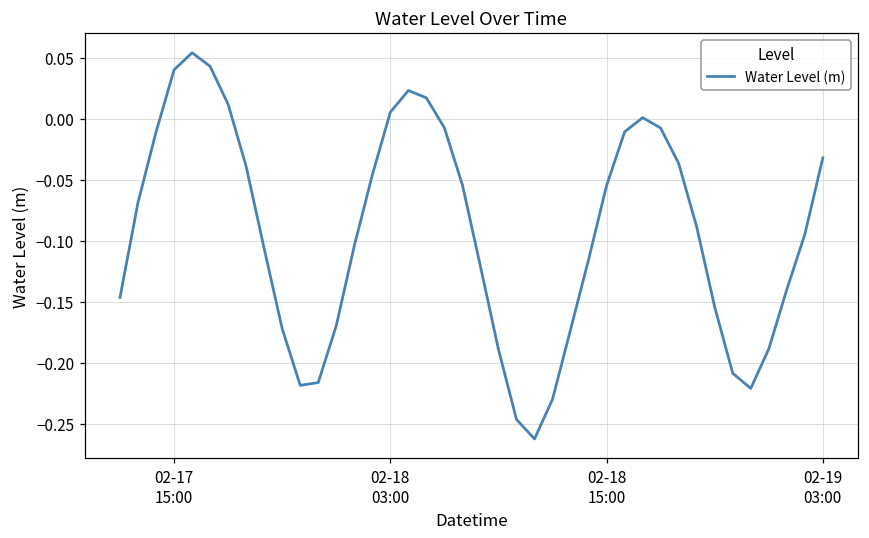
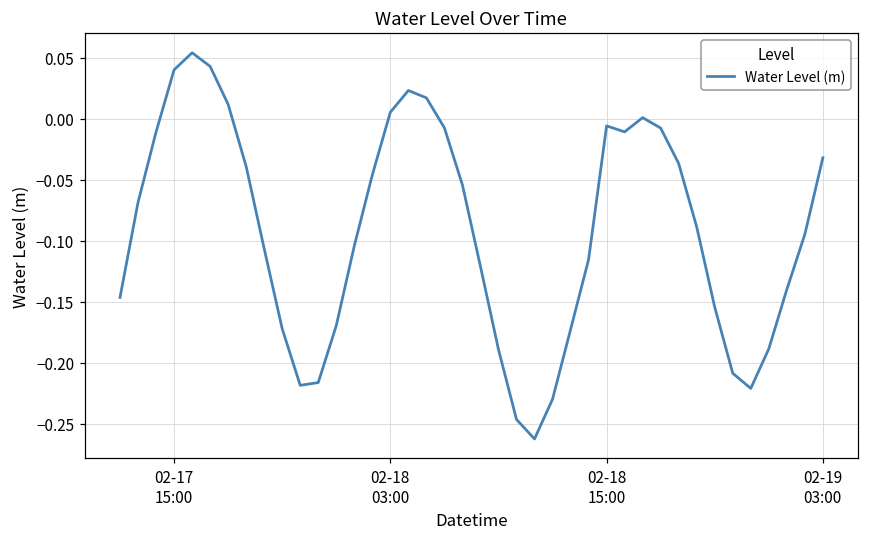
02-18 15:00: -0.055 -> -0.006
